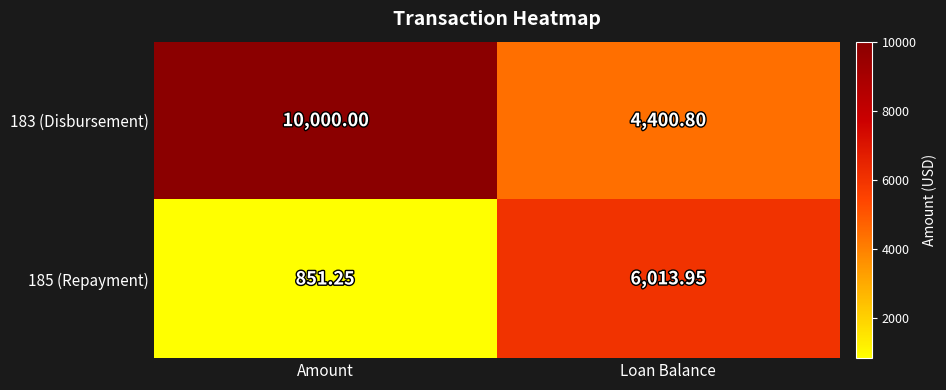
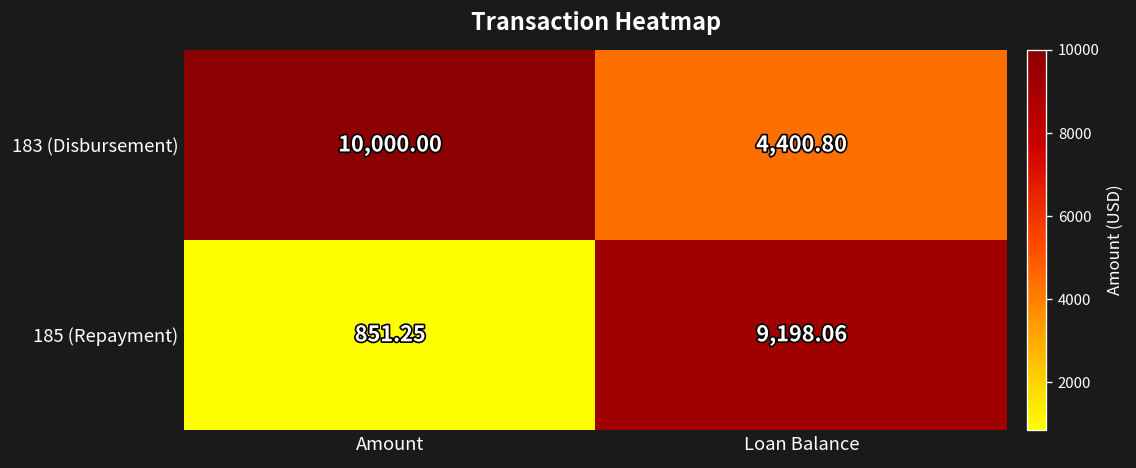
185 (Repayment), Loan Balance: 6,013.95 -> 9,198.06
